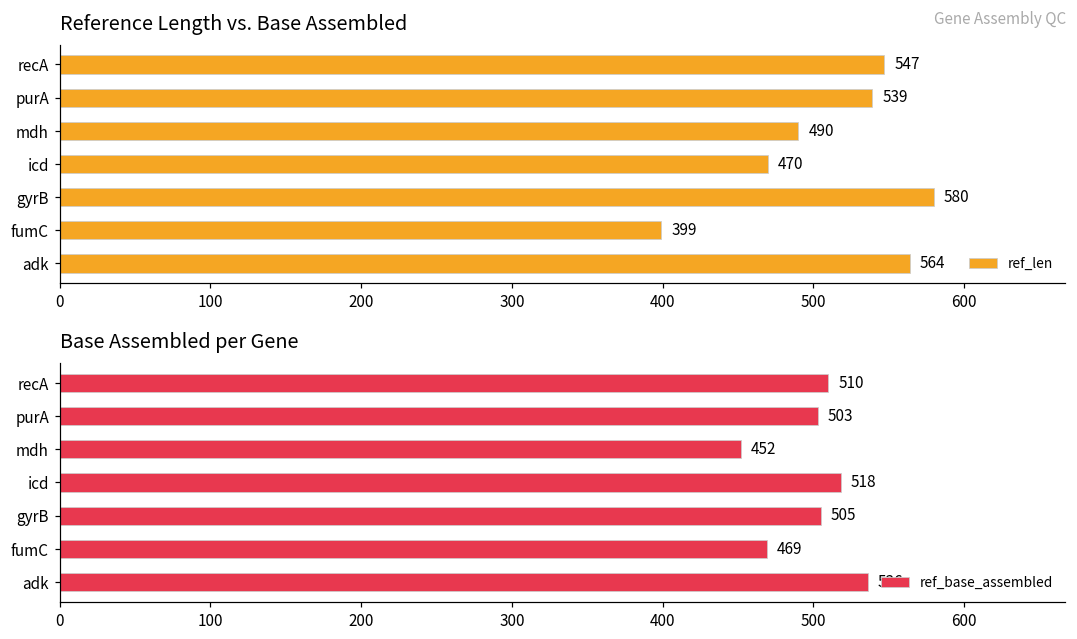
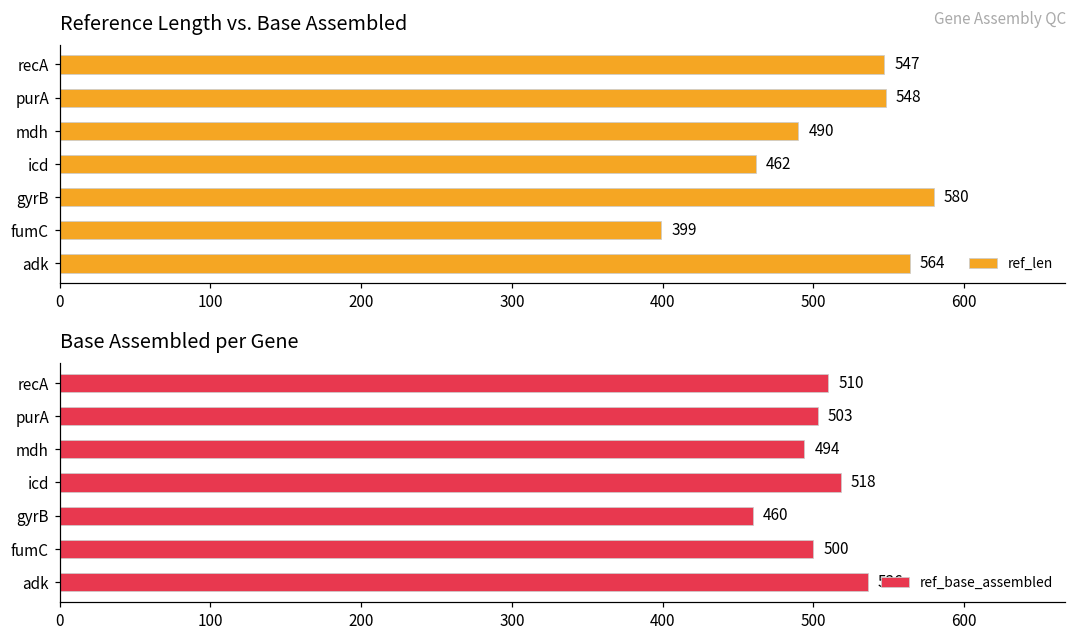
Reference Length vs. Base Assembled, purA: 539 -> 548
Reference Length vs. Base Assembled, icd: 470 -> 462
Base Assembled per Gene, mdh: 452 -> 494
Base Assembled per Gene, gyrB: 505 -> 460
Base Assembled per Gene, fumC: 469 -> 500
